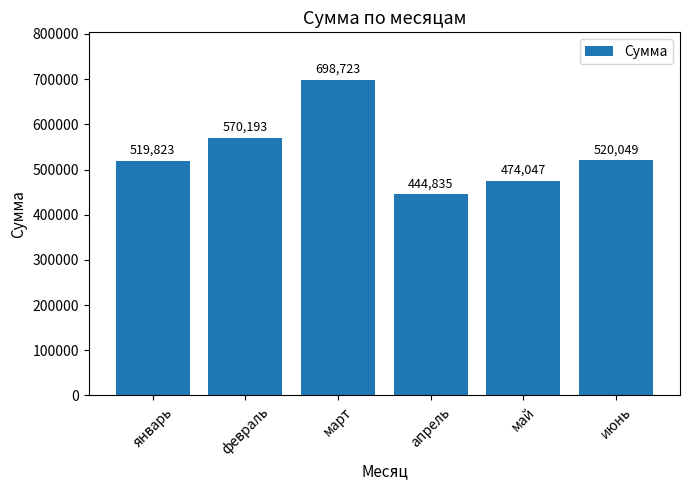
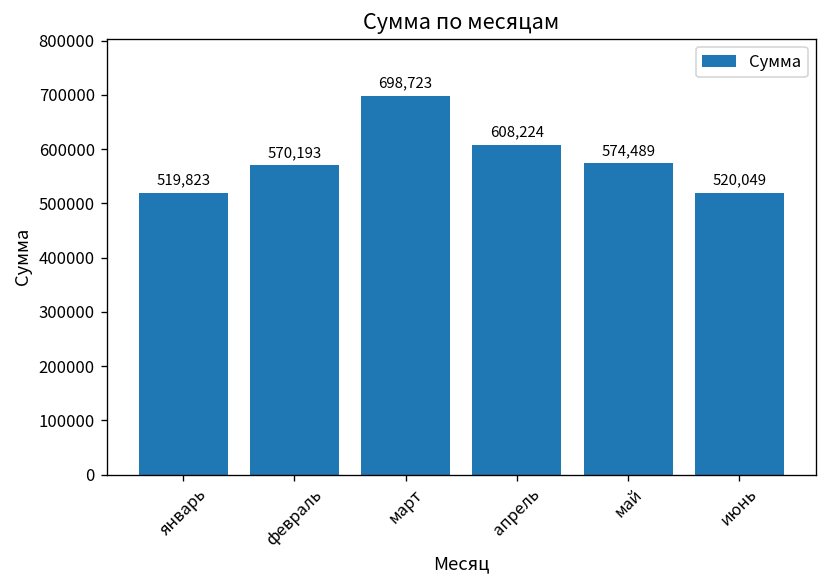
апрель: 444,835 -> 608,224
май: 474,047 -> 574,489
